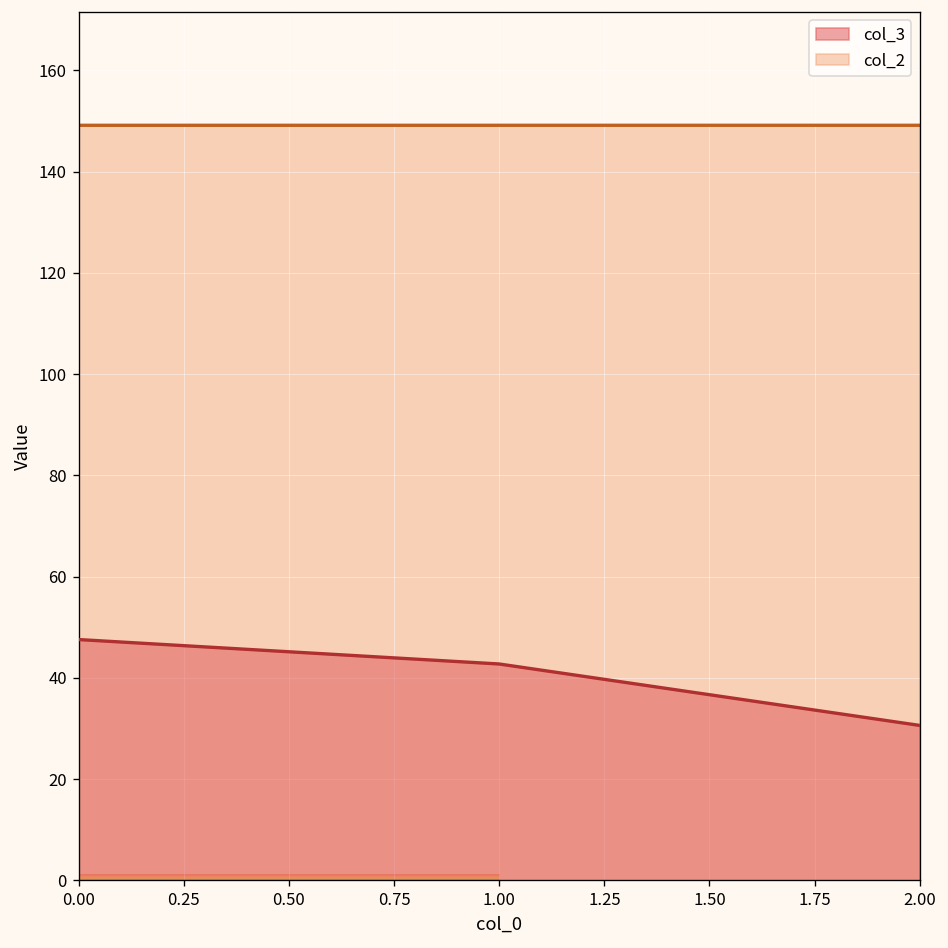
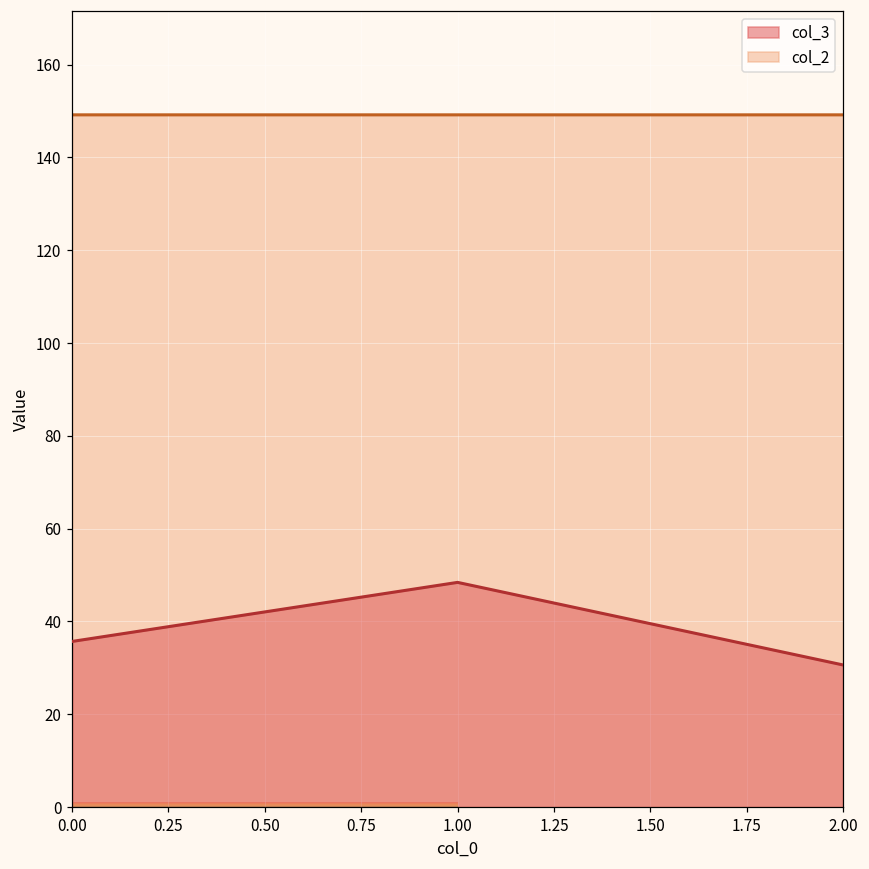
col_3, 0.00: 48 -> 36
col_3, 1.00: 43 -> 48
